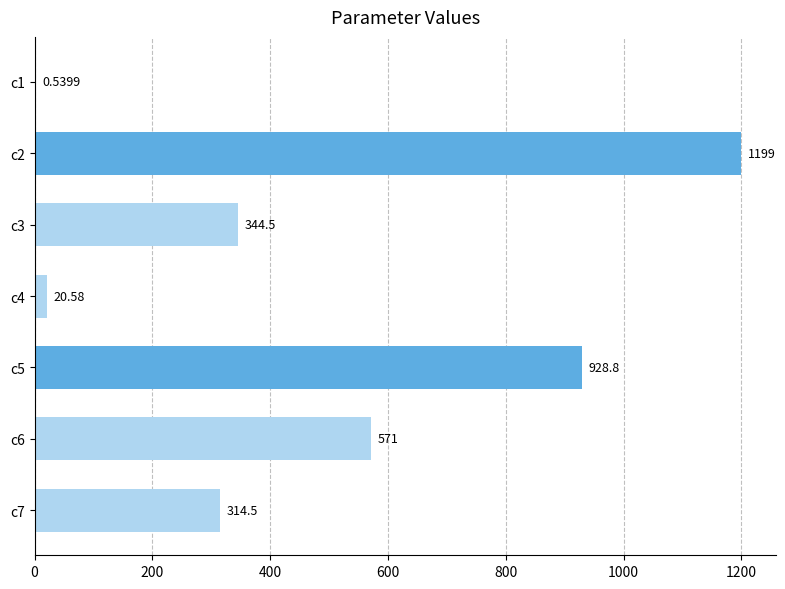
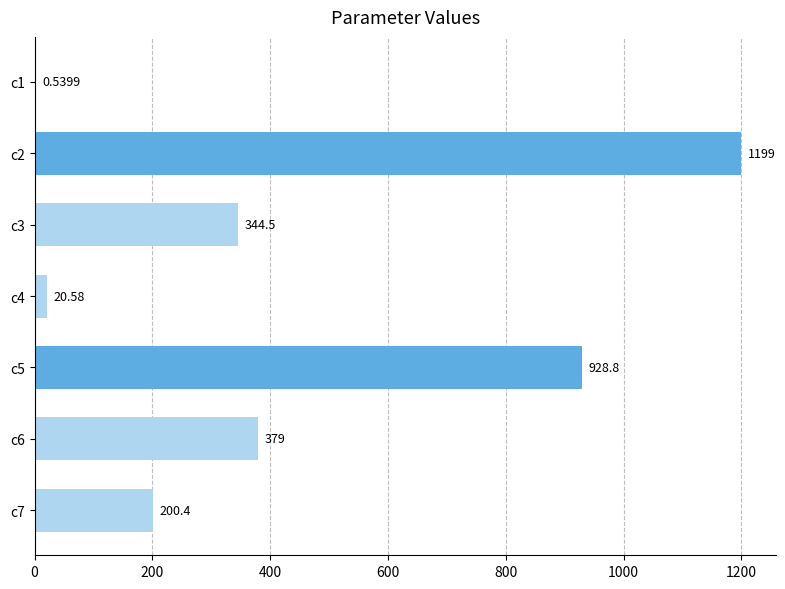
c6: 571 -> 379
c7: 314.5 -> 200.4
